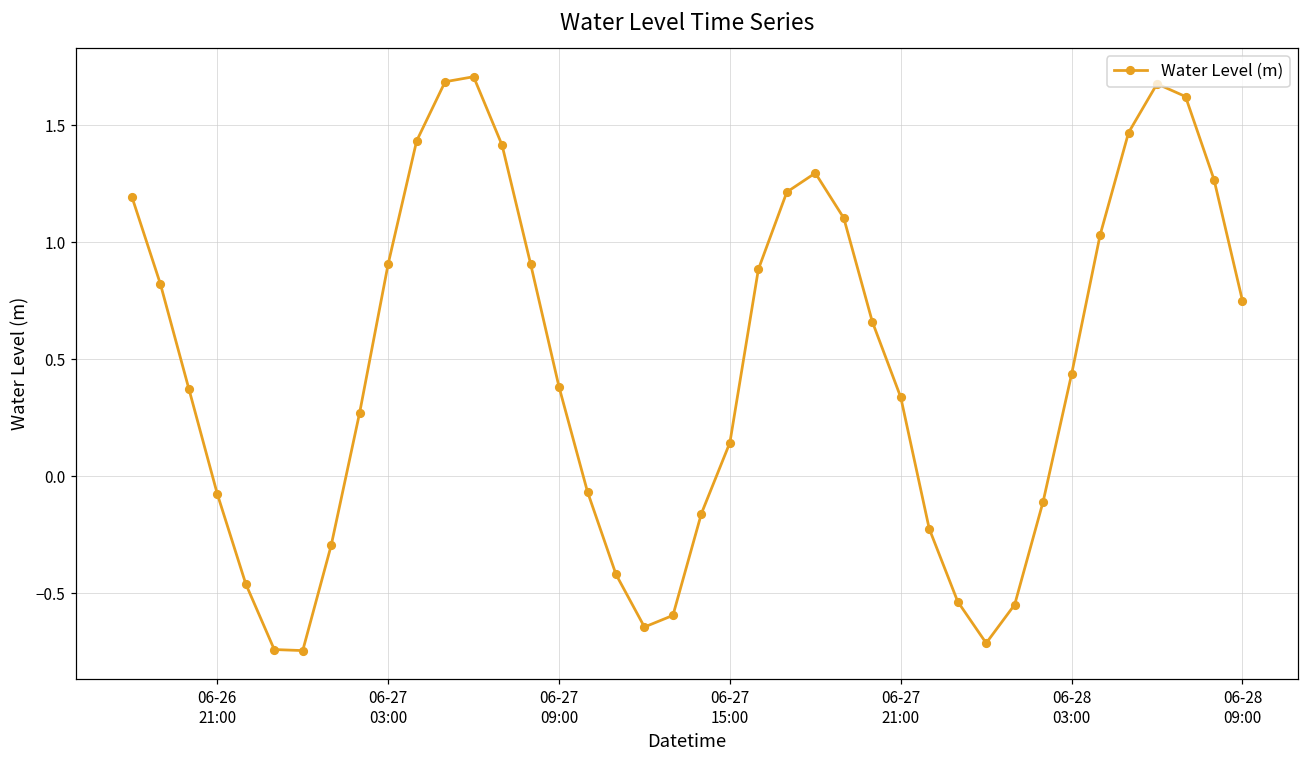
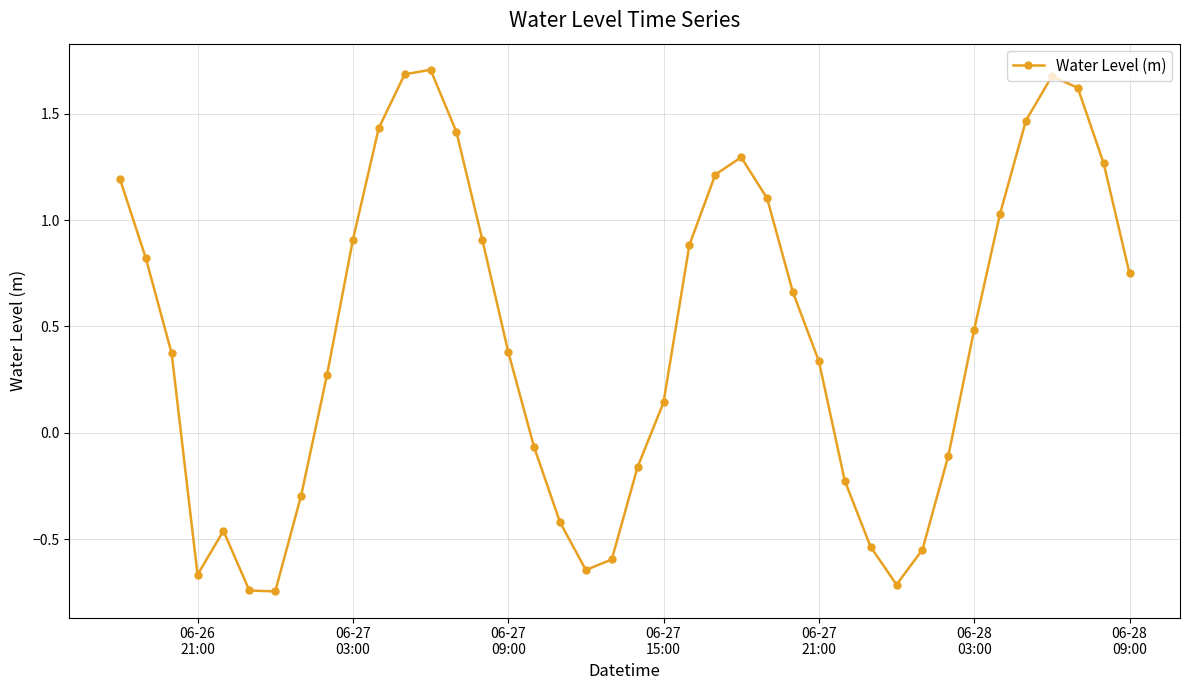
06-26 21:00: -0.08 -> -0.67
06-28 03:00: 0.44 -> 0.49
